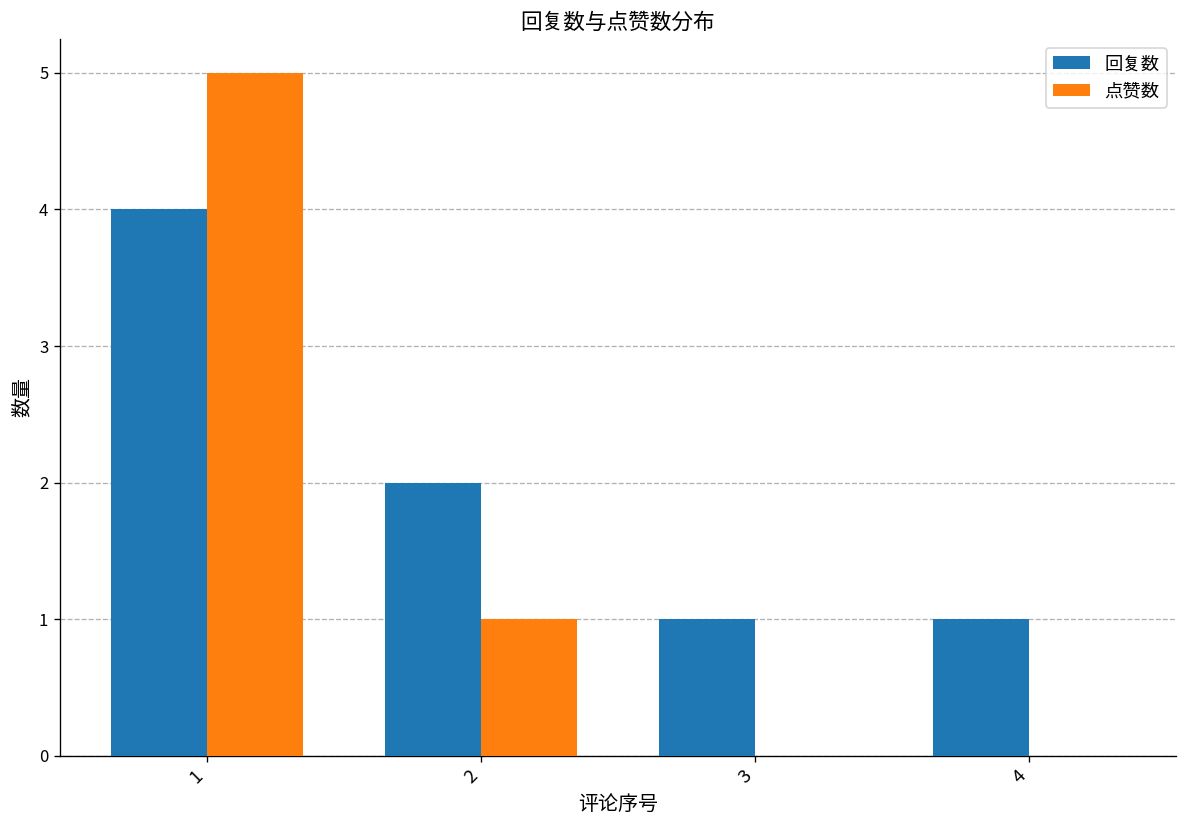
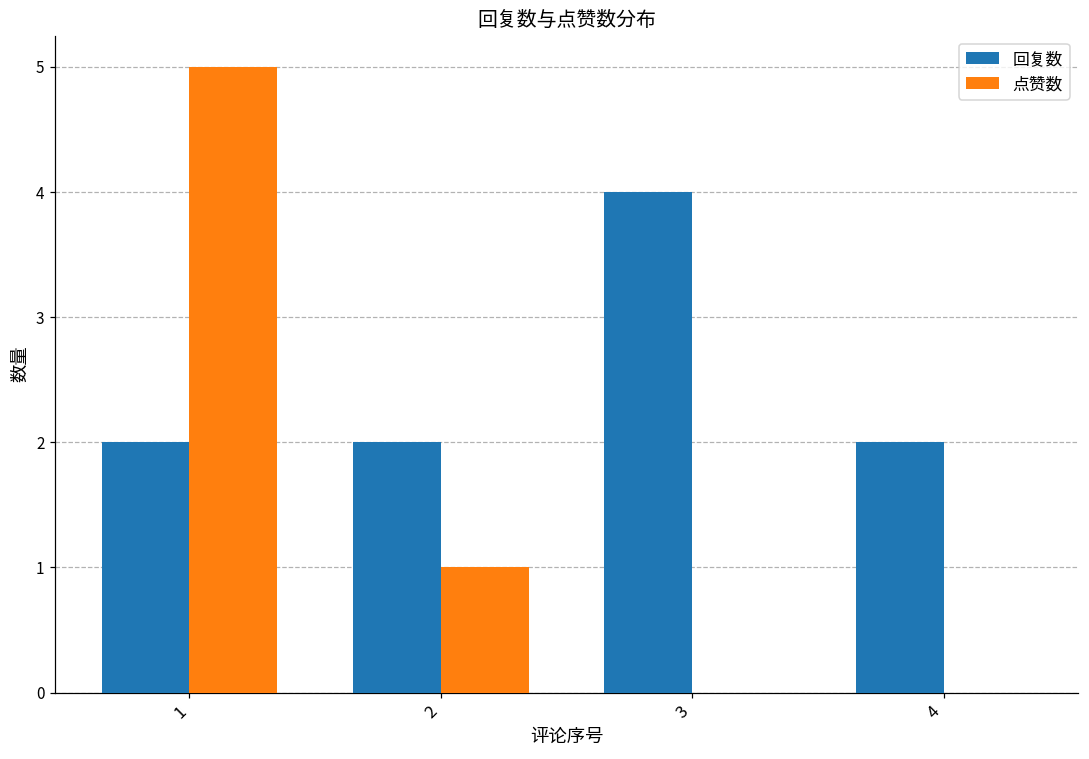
回复数, 1: 4 -> 2
回复数, 3: 1 -> 4
回复数, 4: 1 -> 2
